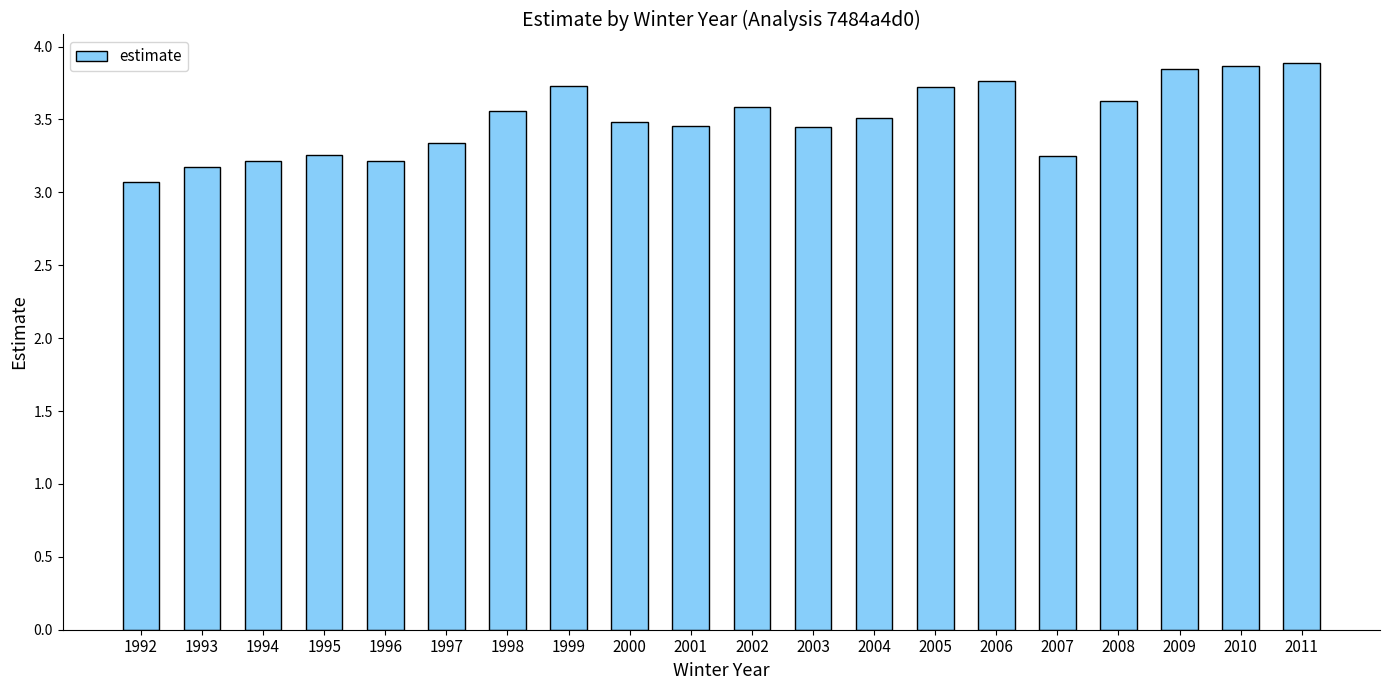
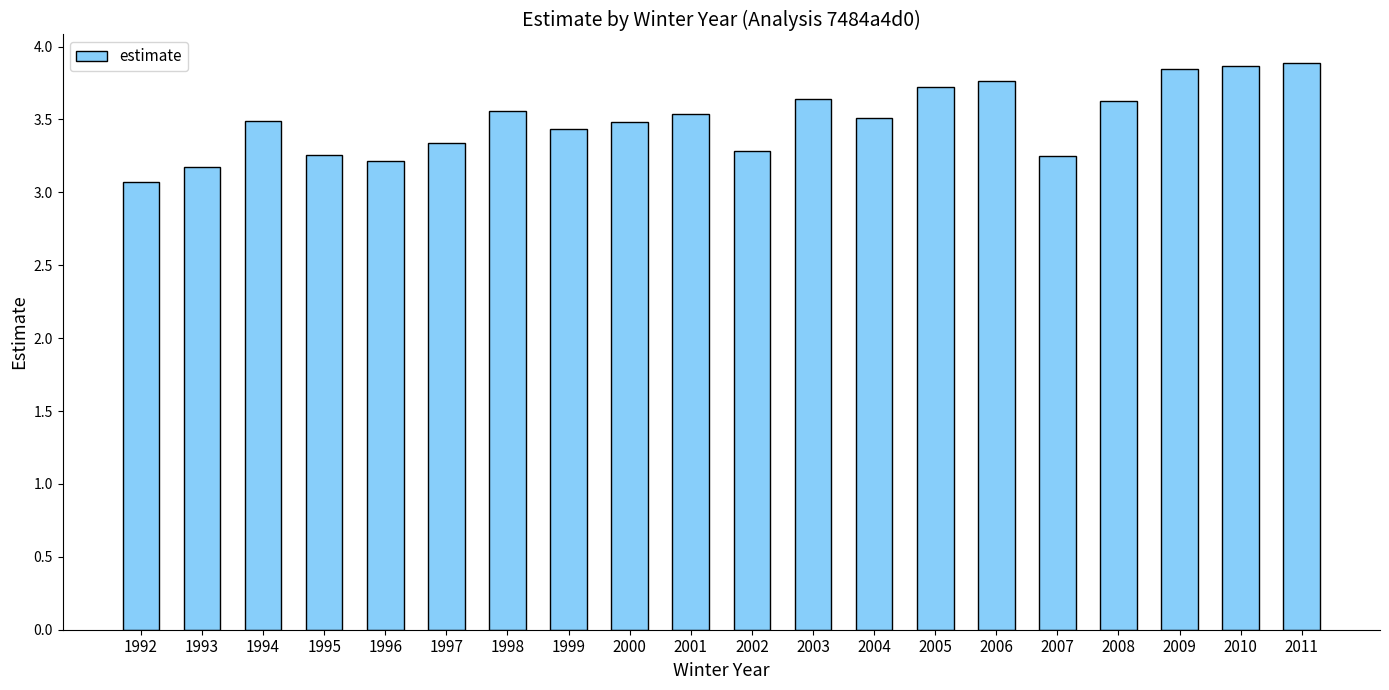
1994: 3.21 -> 3.49
1999: 3.73 -> 3.43
2001: 3.46 -> 3.54
2002: 3.59 -> 3.28
2003: 3.45 -> 3.64
